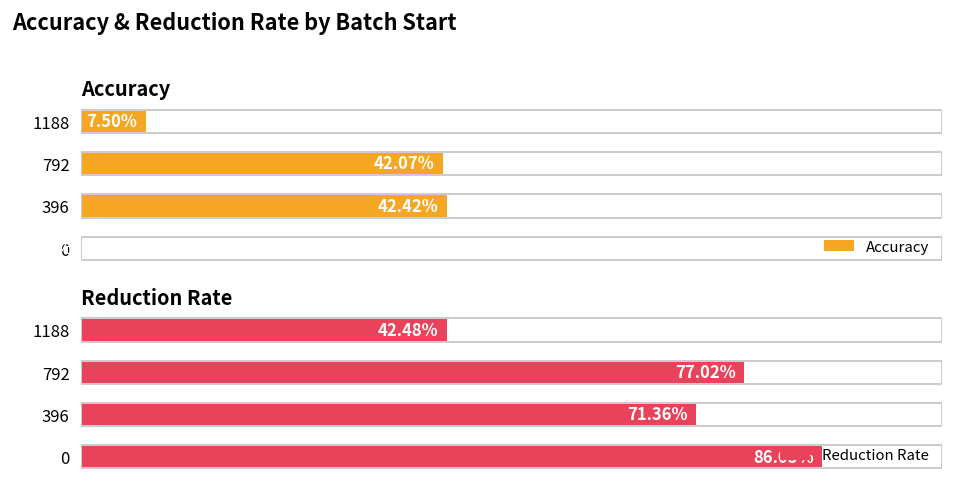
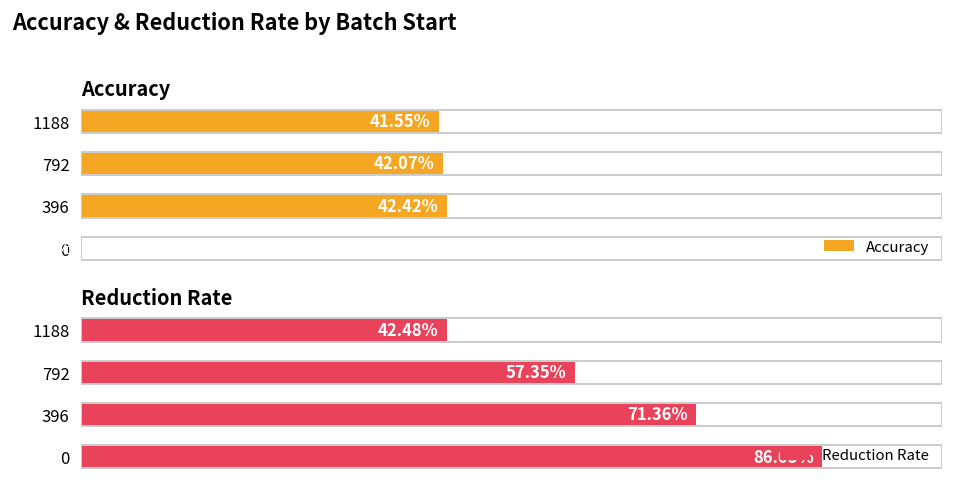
Accuracy, 1188: 7.50% -> 41.55%
Reduction Rate, 792: 77.02% -> 57.35%
